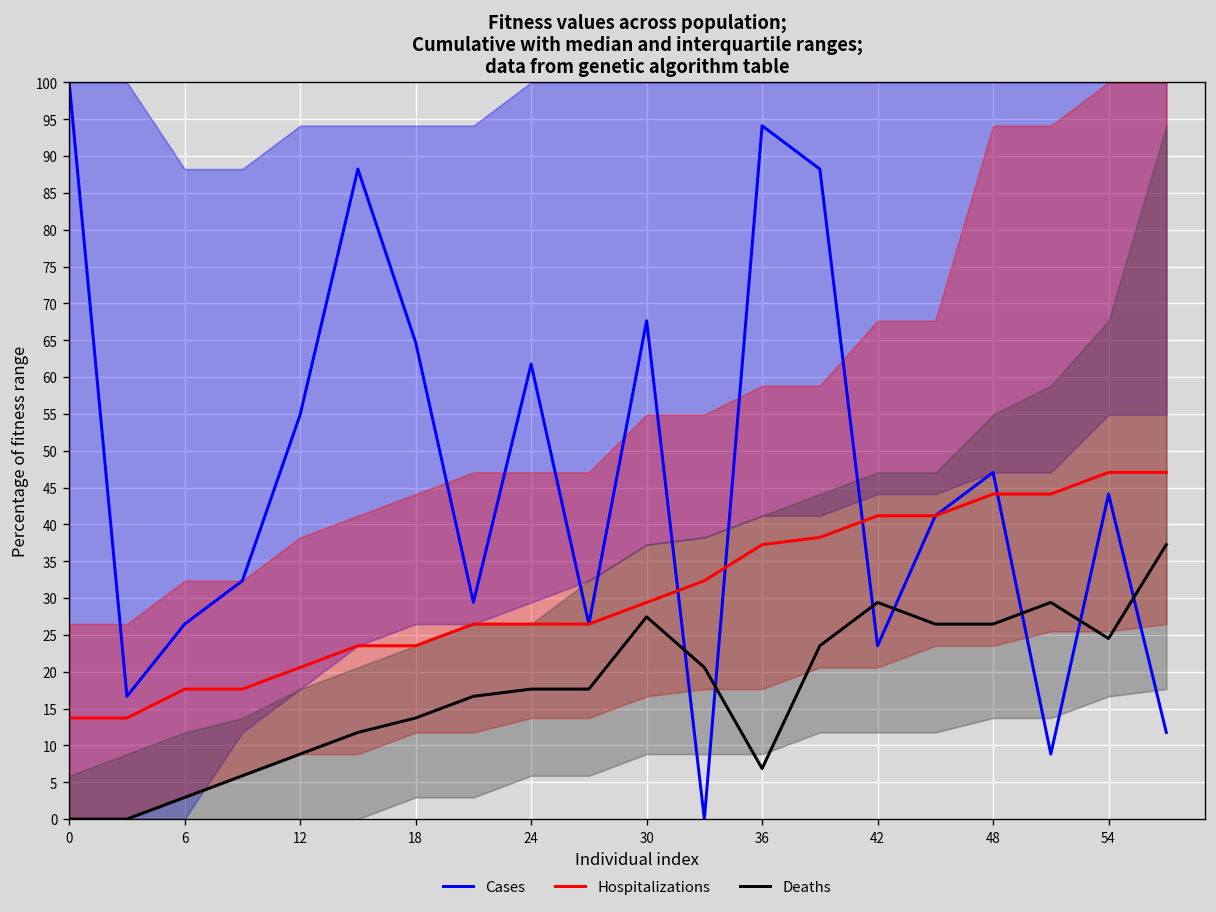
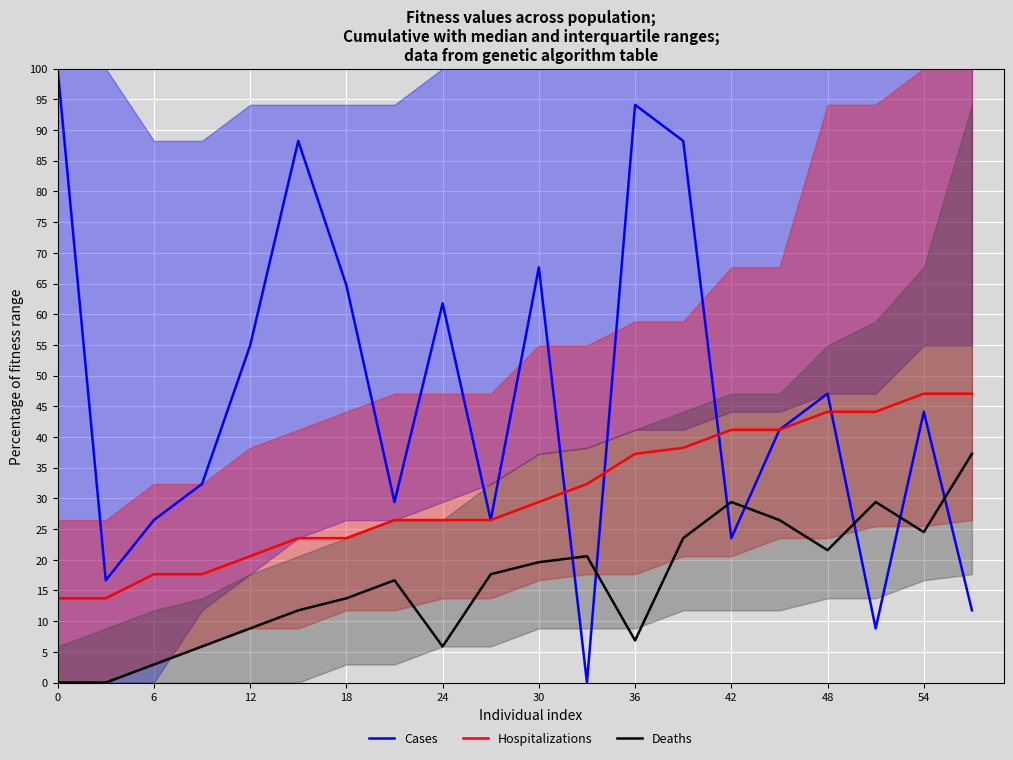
Deaths, 24: 18 -> 6
Deaths, 30: 27 -> 20
Deaths, 48: 26 -> 22
